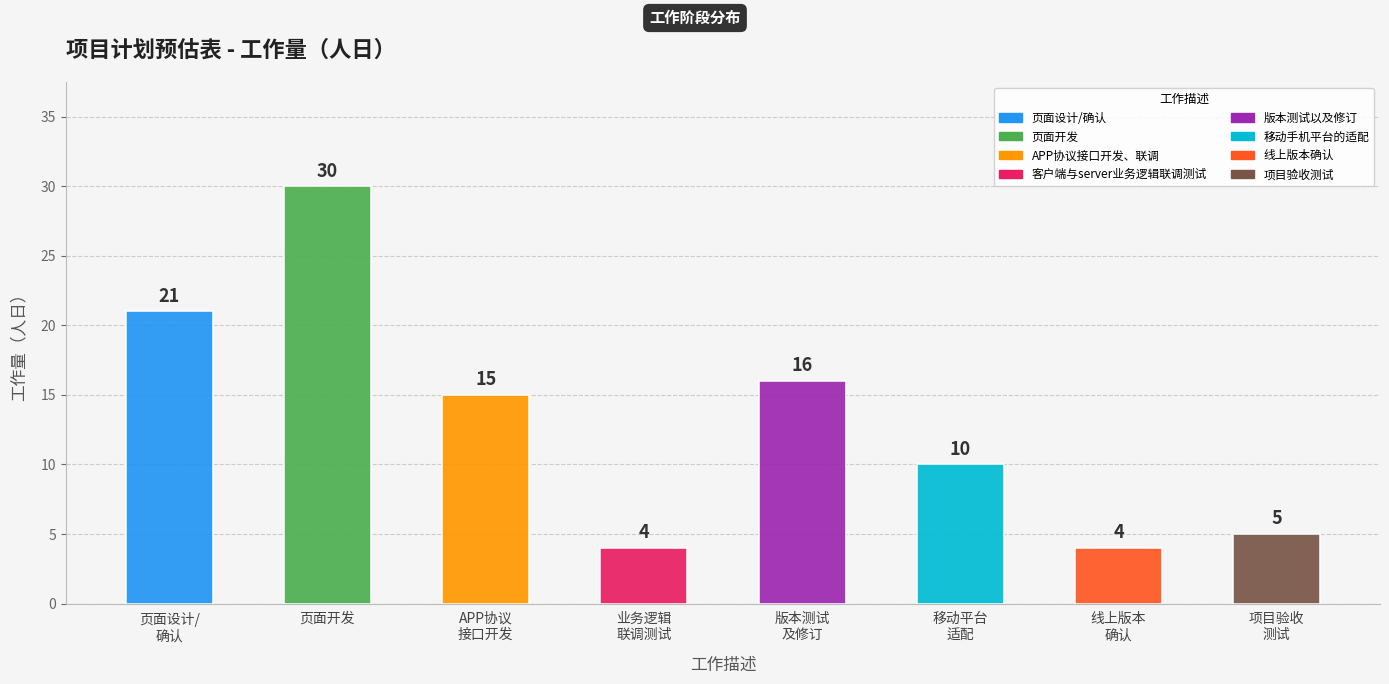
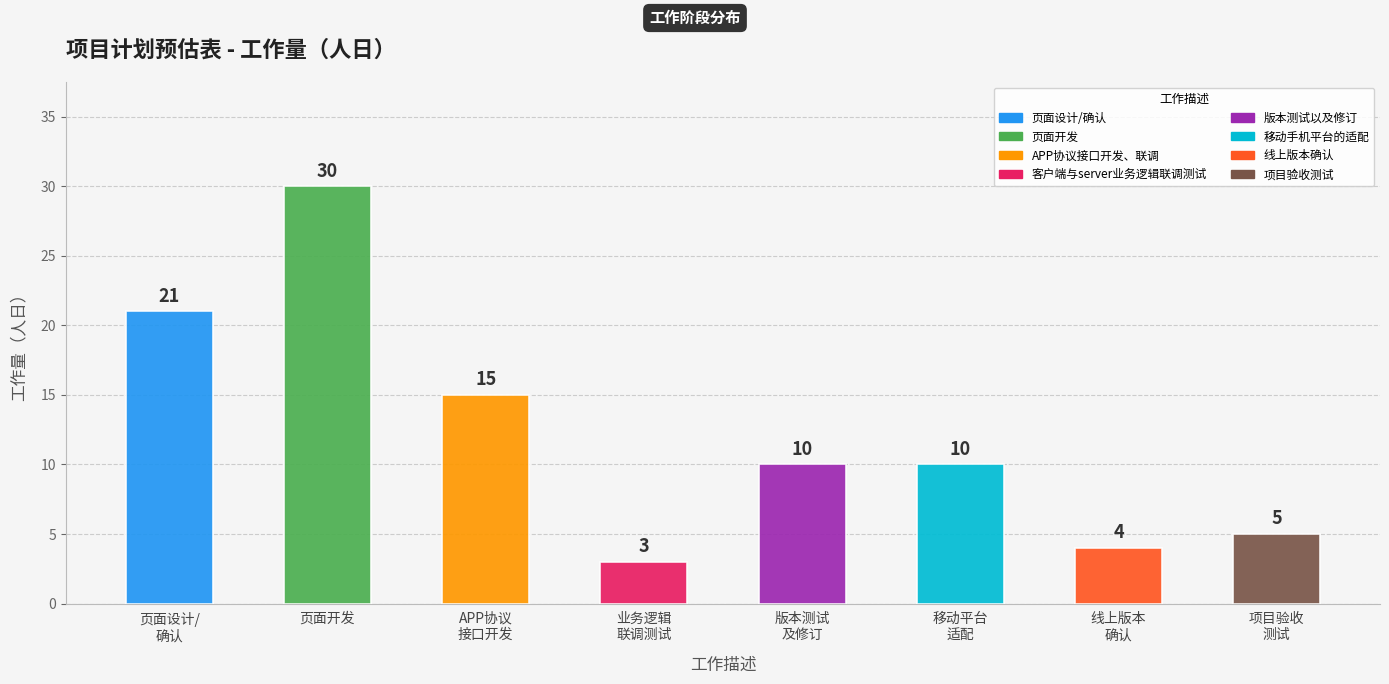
业务逻辑 联调测试: 4 -> 3
版本测试 及修订: 16 -> 10
